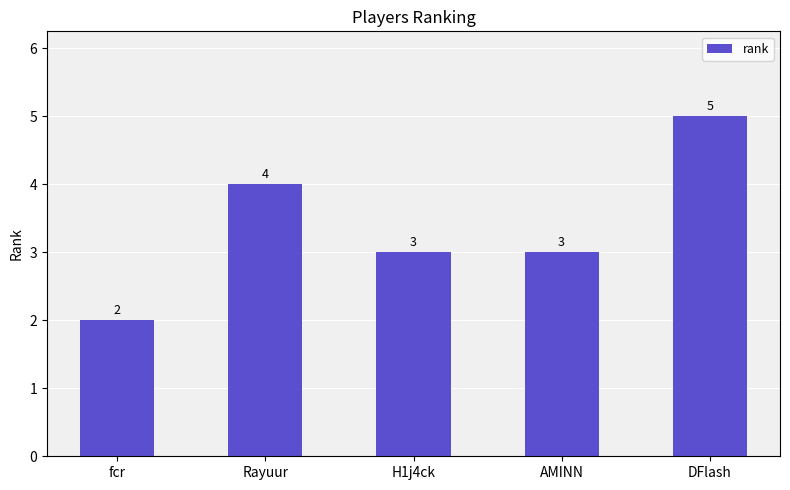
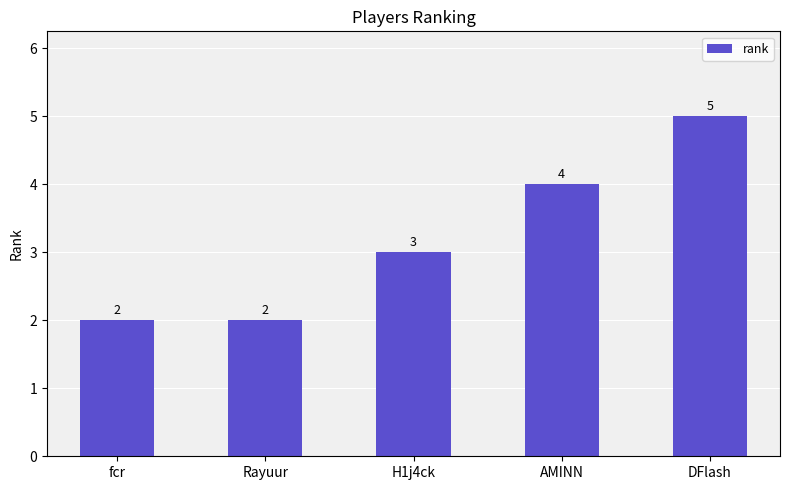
Rayuur: 4 -> 2
AMINN: 3 -> 4
